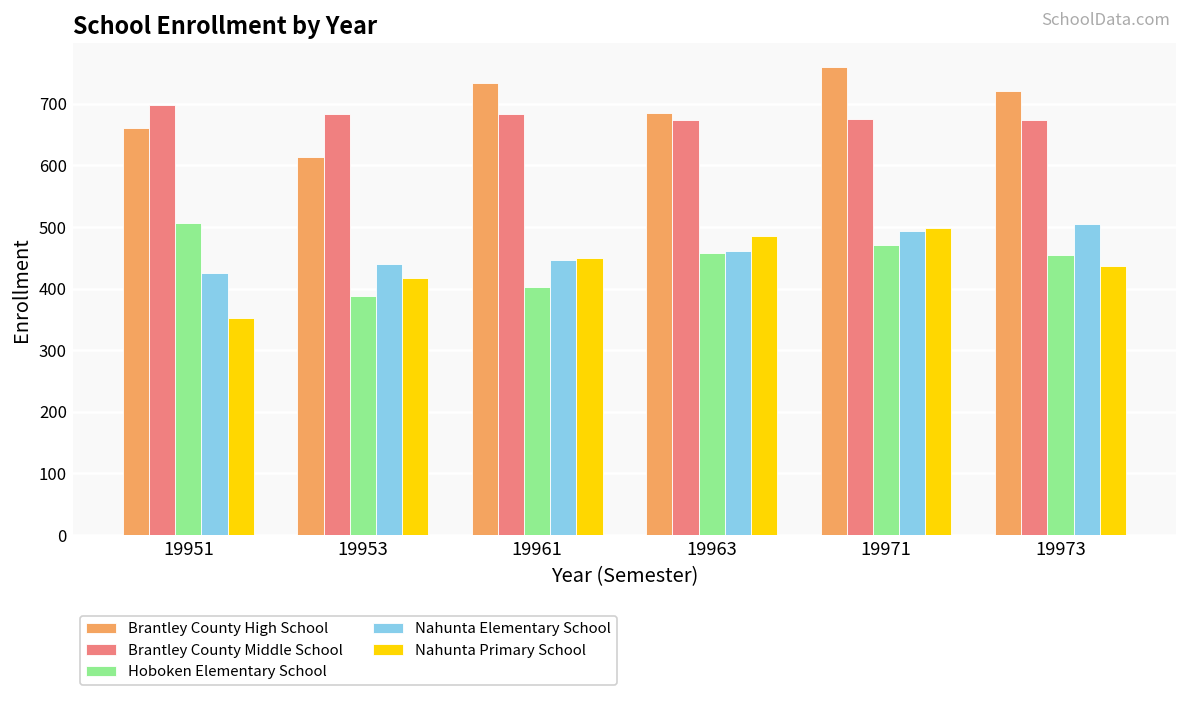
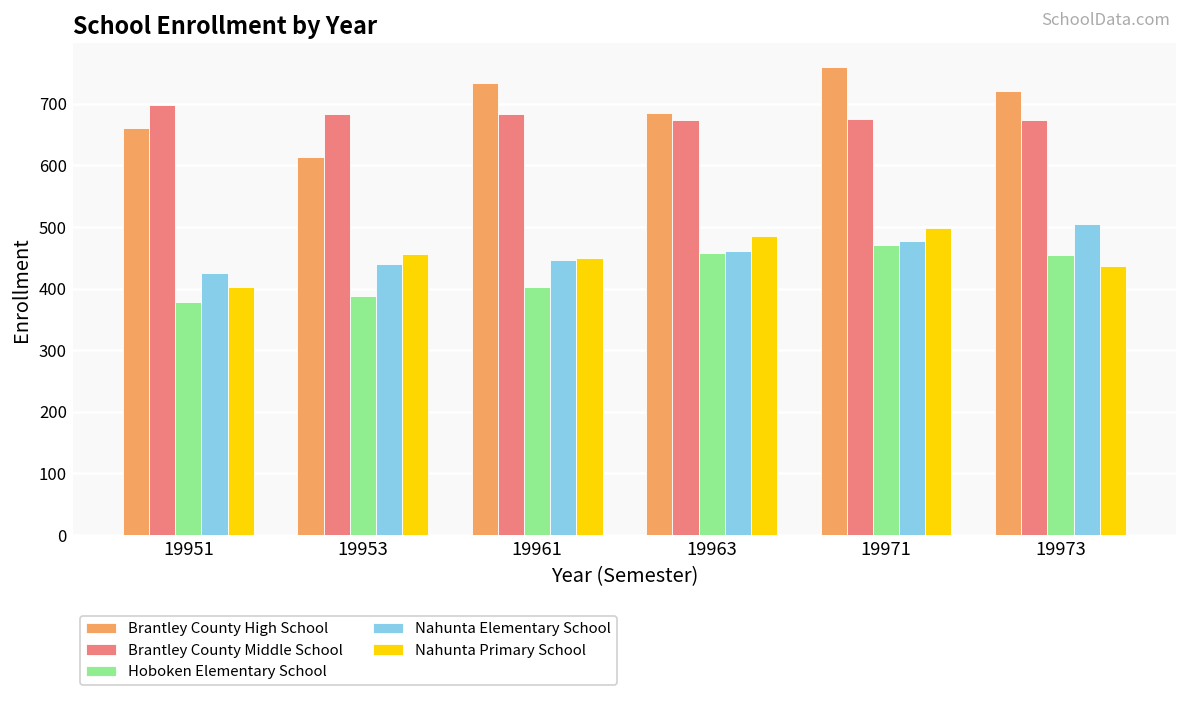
Hoboken Elementary School, 19951: 510 -> 380
Nahunta Primary School, 19951: 350 -> 400
Nahunta Primary School, 19953: 420 -> 460
Nahunta Elementary School, 19971: 490 -> 480
